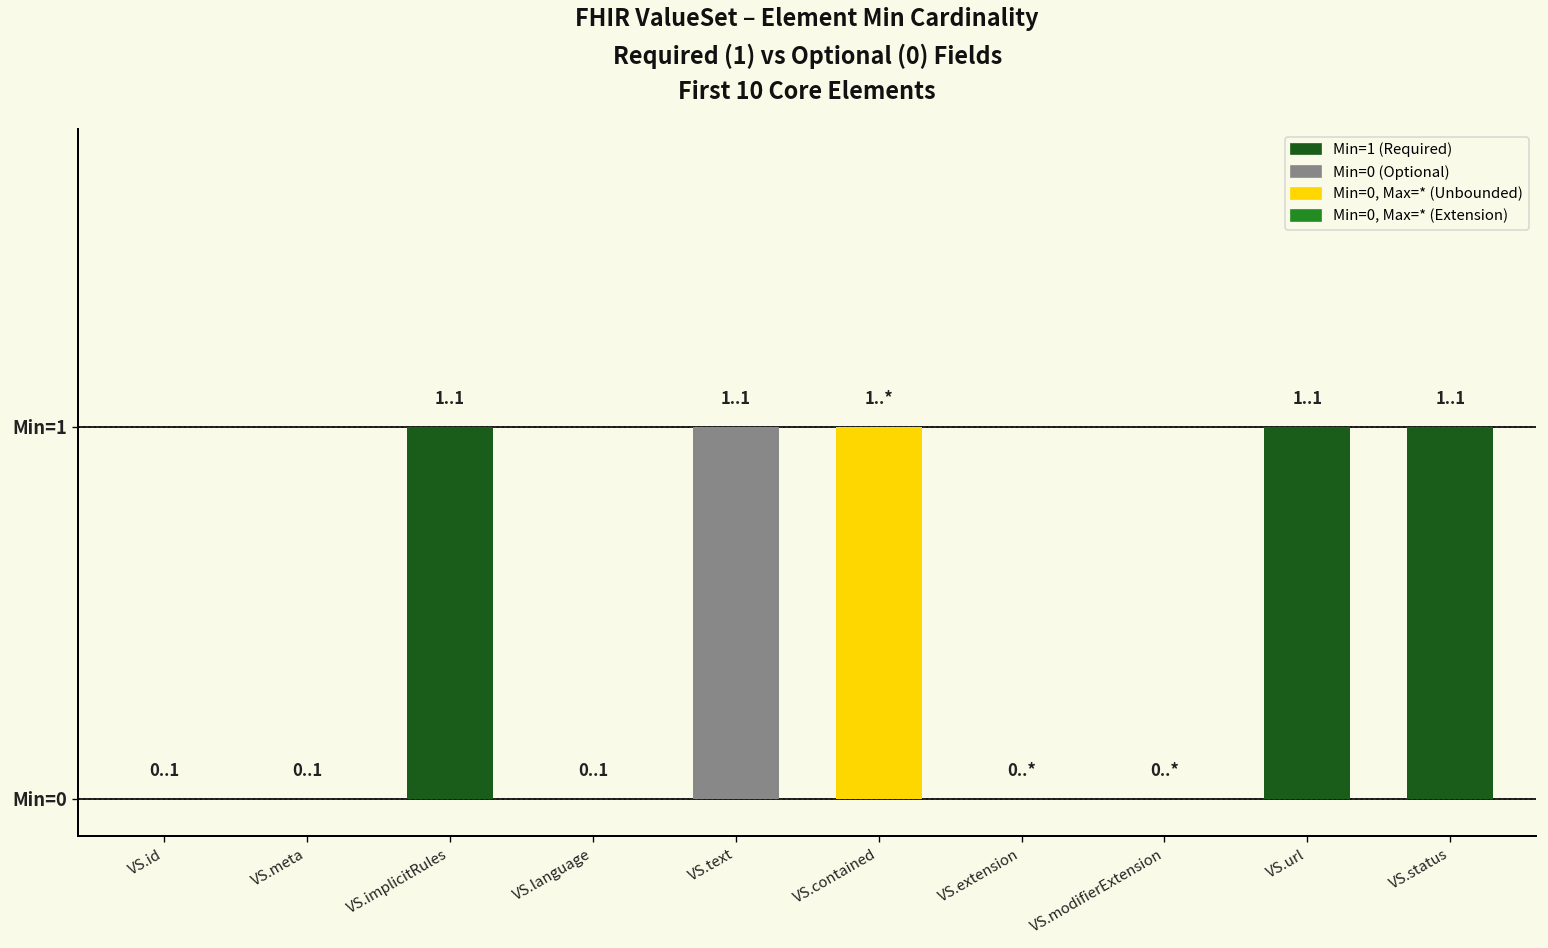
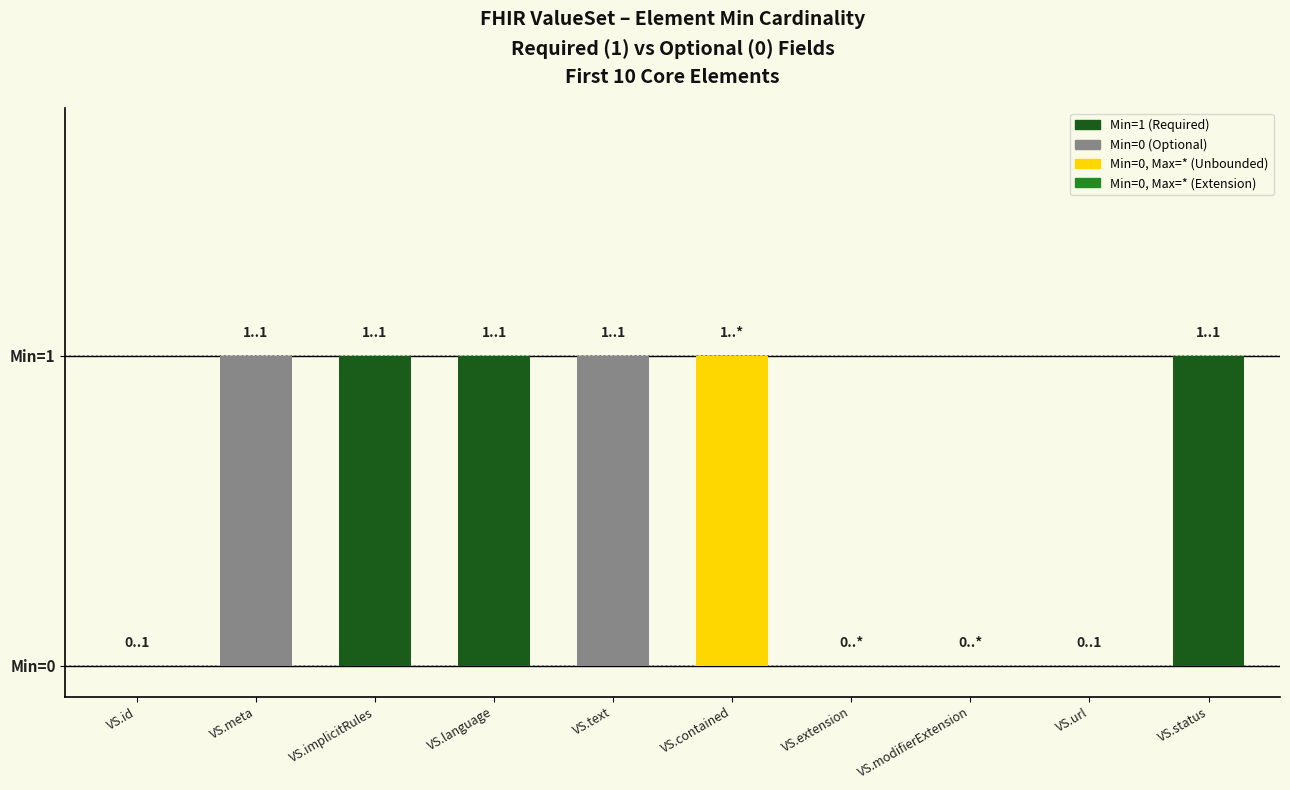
VS.meta: 0..1 -> 1..1
VS.language: 0..1 -> 1..1
VS.url: 1..1 -> 0..1
